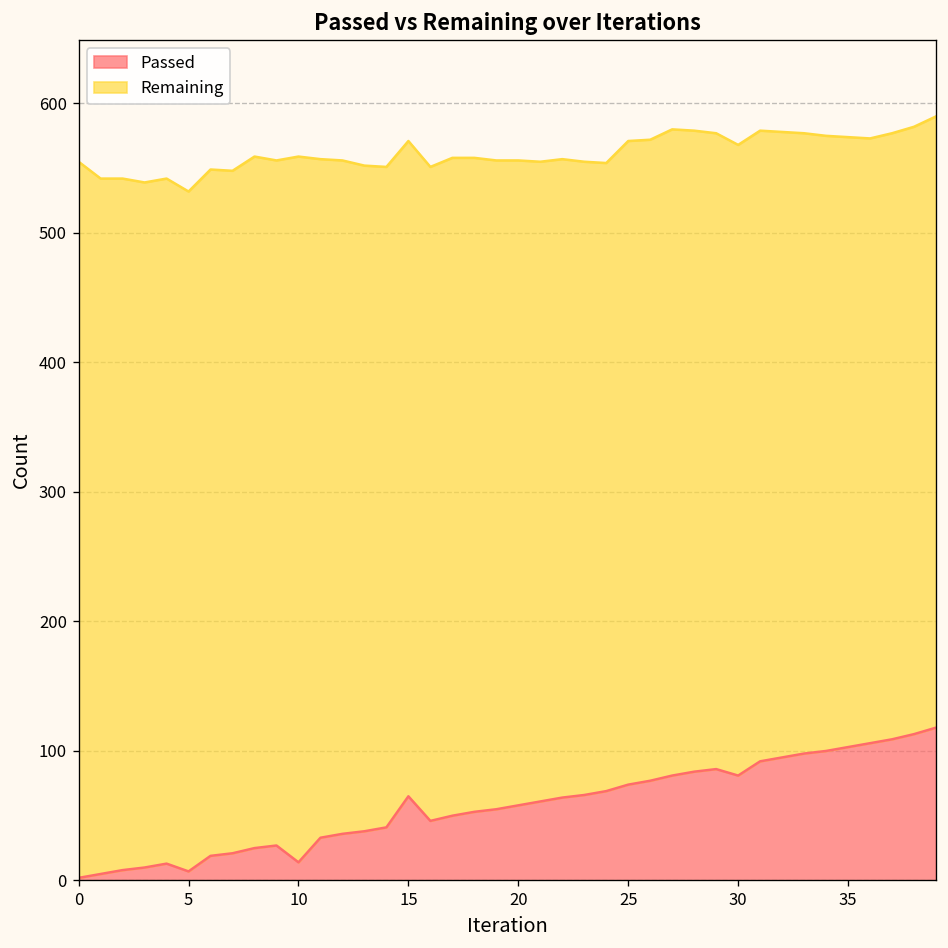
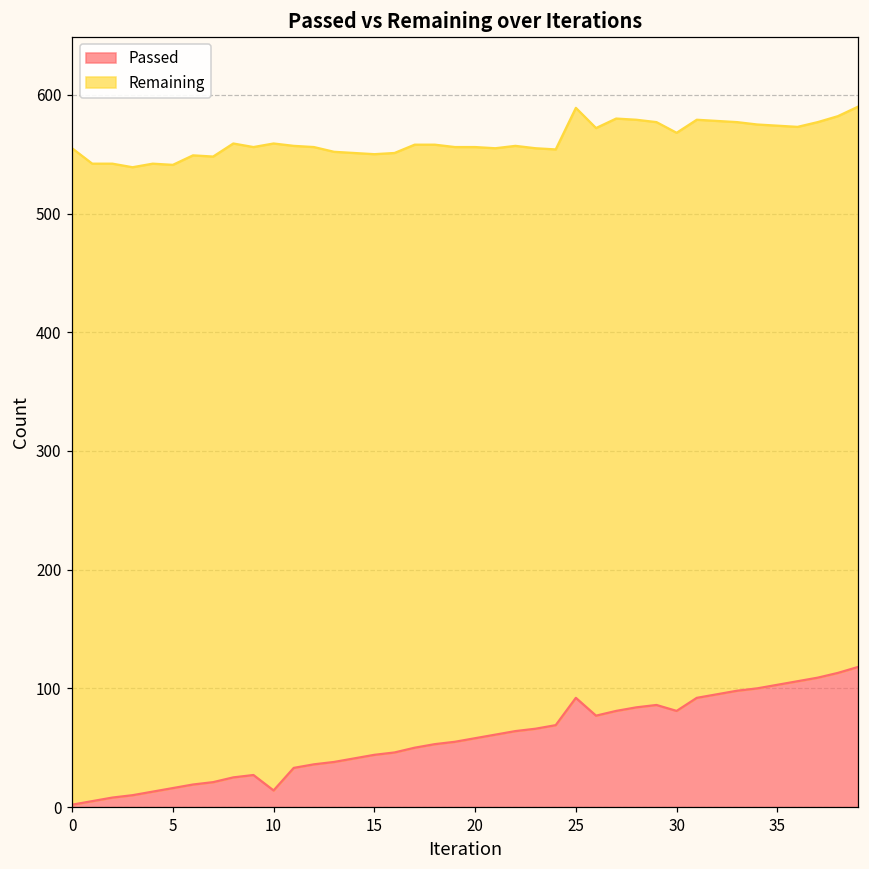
Passed, 5: 7 -> 16
Passed, 15: 65 -> 44
Passed, 25: 74 -> 92
